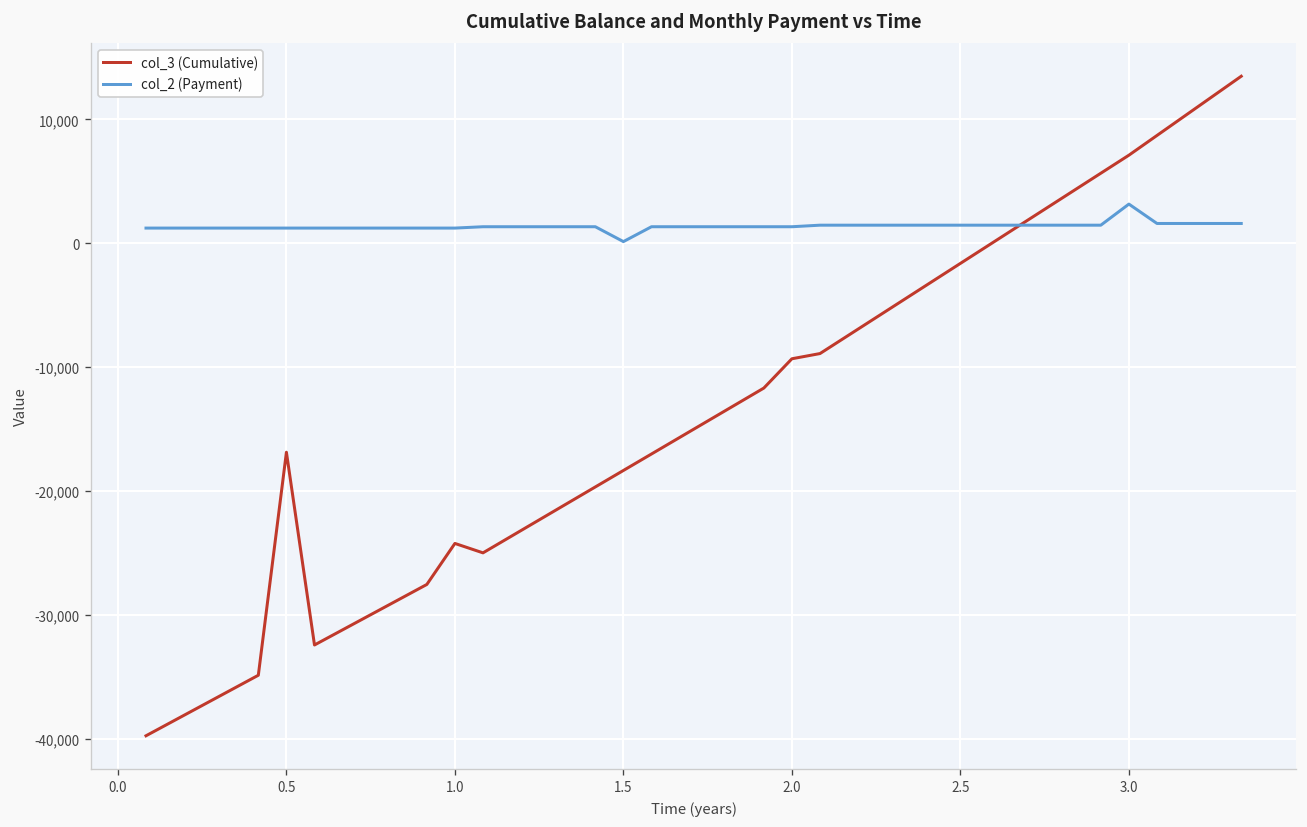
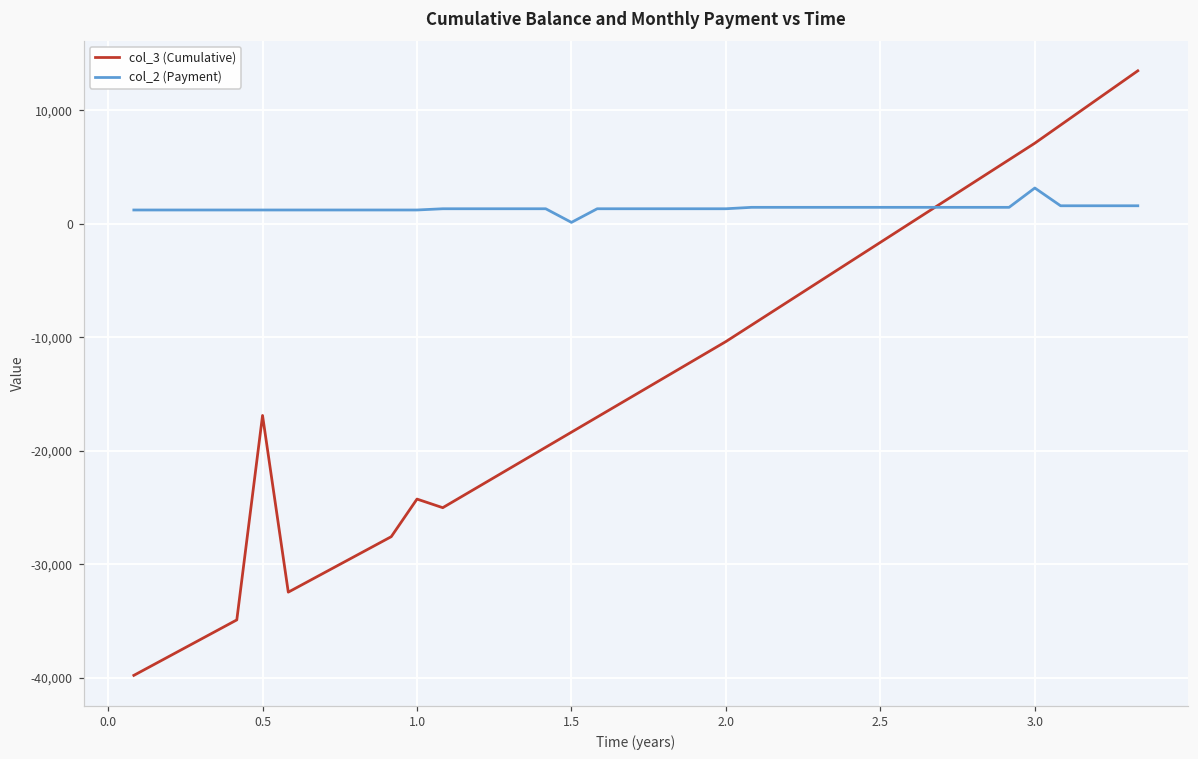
col_3 (Cumulative), 2.0: -9,300 -> -10,400
